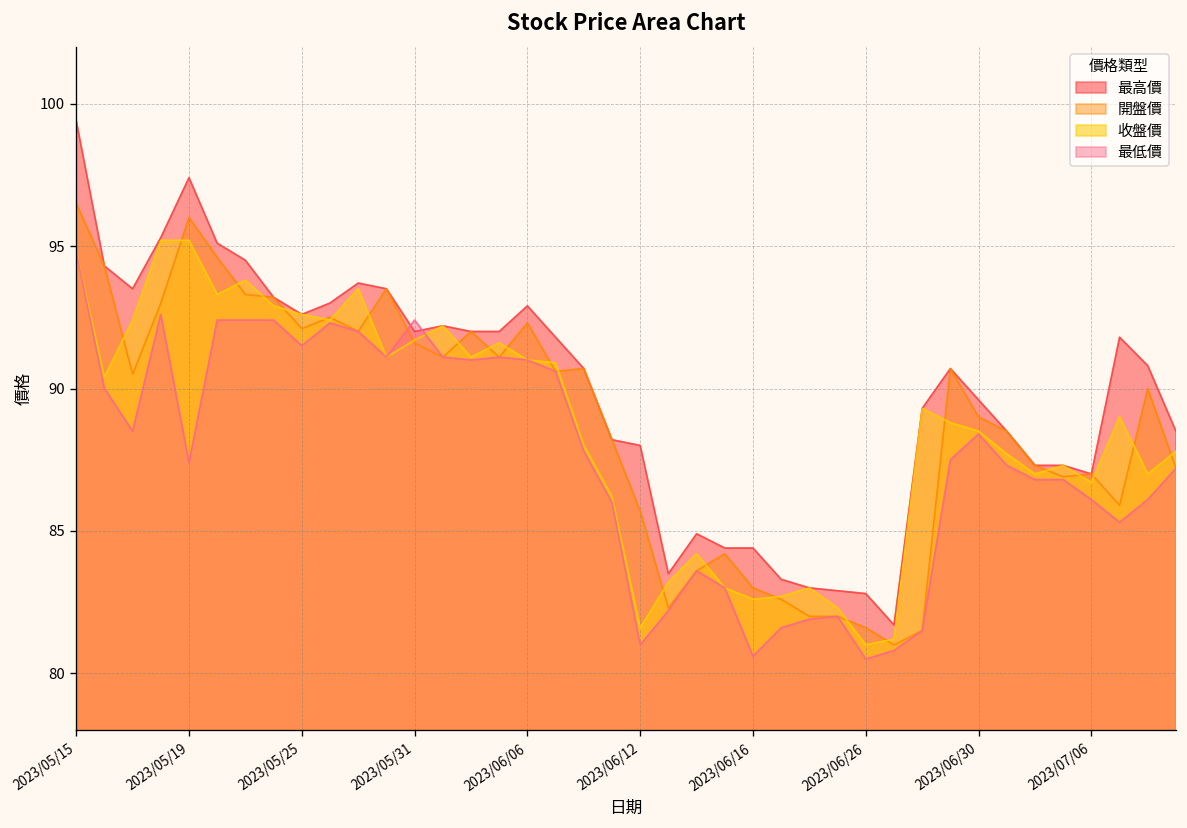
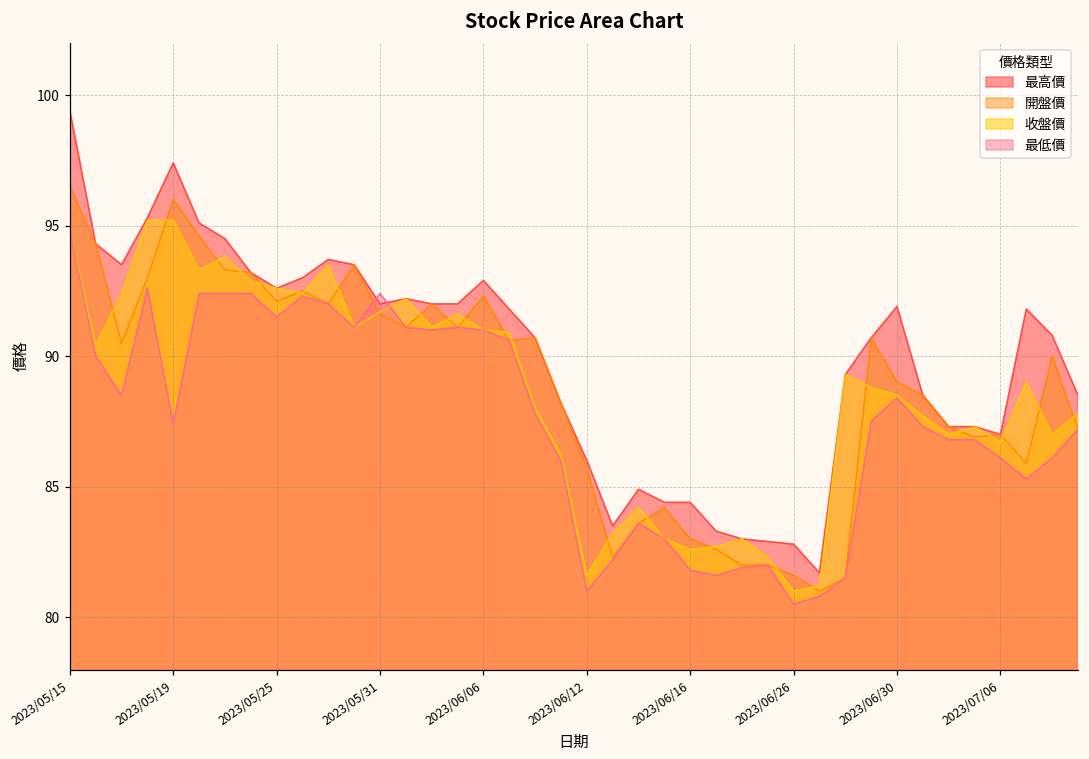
最高價, 2023/06/12: 88 -> 86
最低價, 2023/06/16: 80.6 -> 81.8
最高價, 2023/06/30: 89.6 -> 91.9
